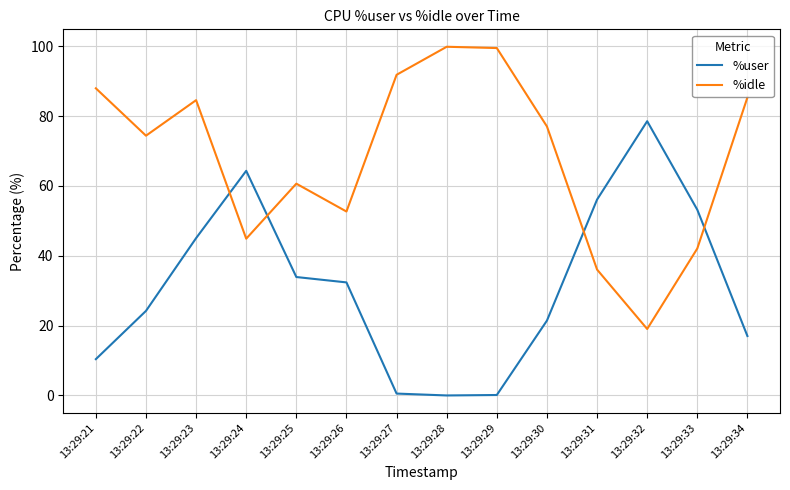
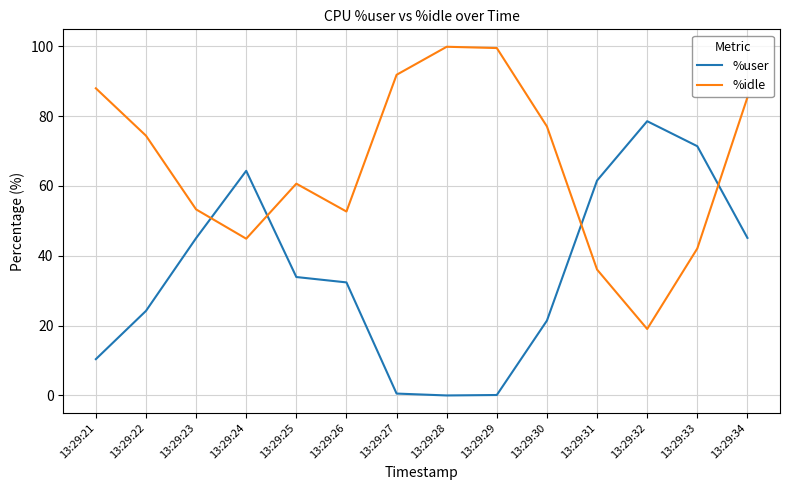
%idle, 13:29:23: 85 -> 53
%user, 13:29:31: 56 -> 62
%user, 13:29:33: 53 -> 71
%user, 13:29:34: 17 -> 45
